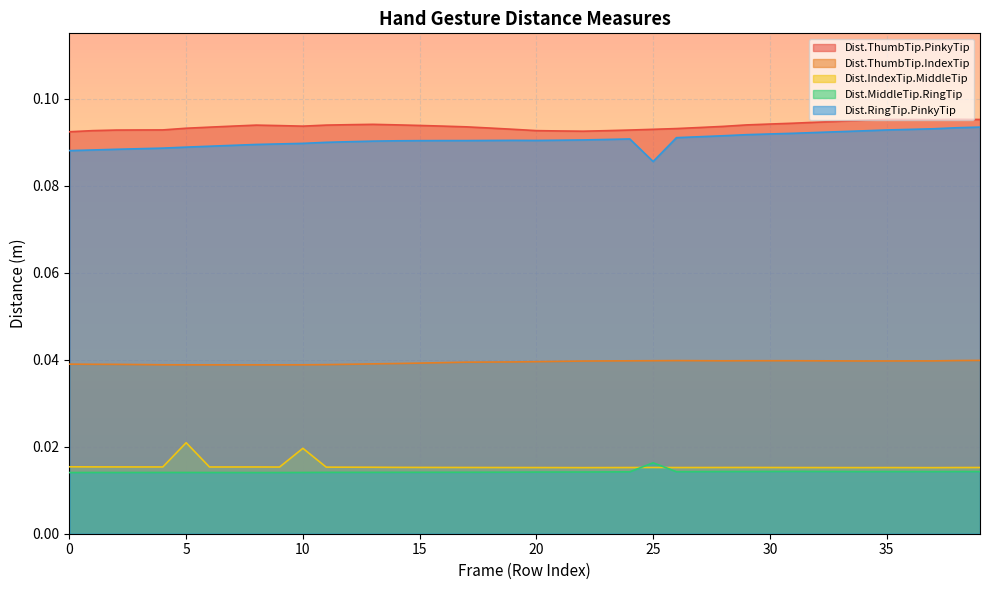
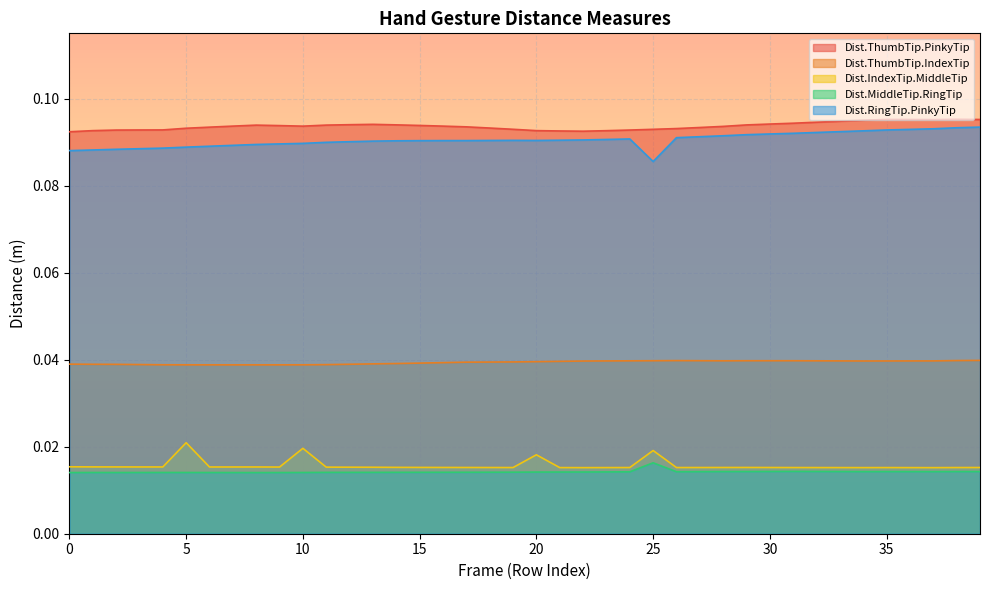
Dist.IndexTip.MiddleTip, 20: 0.015 -> 0.018
Dist.IndexTip.MiddleTip, 25: 0.015 -> 0.019
